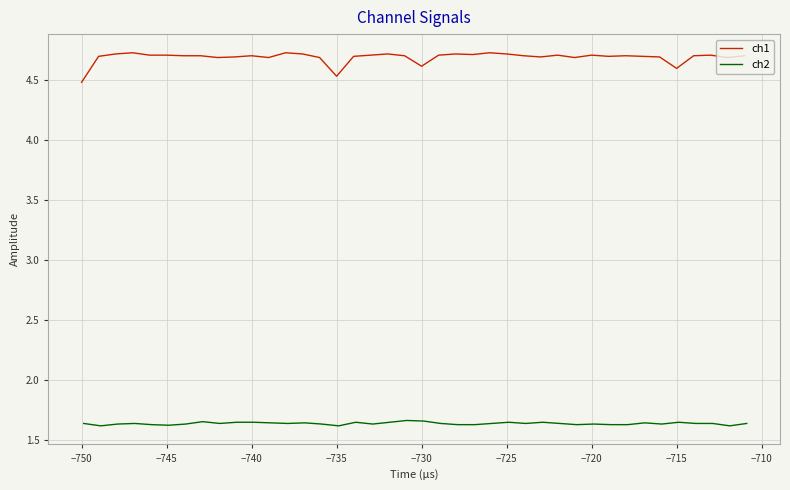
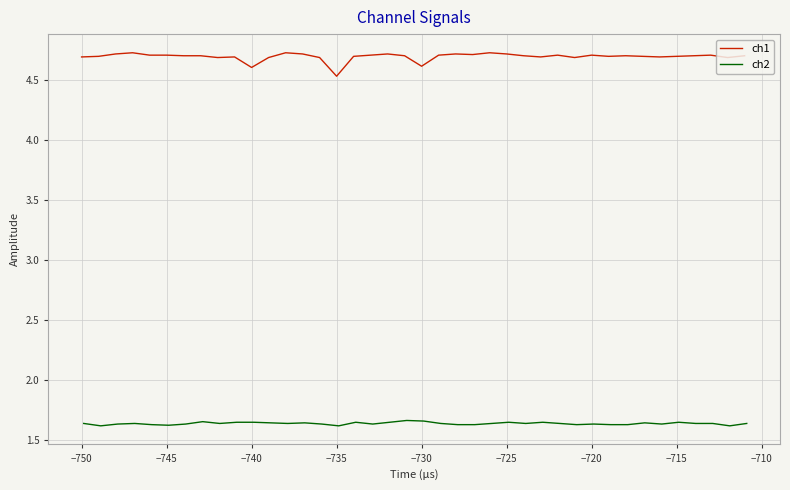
ch1, −750: 4.48 -> 4.69
ch1, −740: 4.70 -> 4.60
ch1, −715: 4.60 -> 4.70
